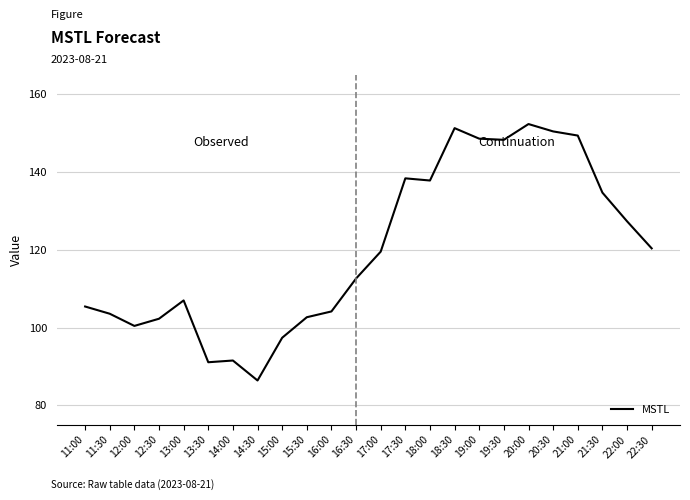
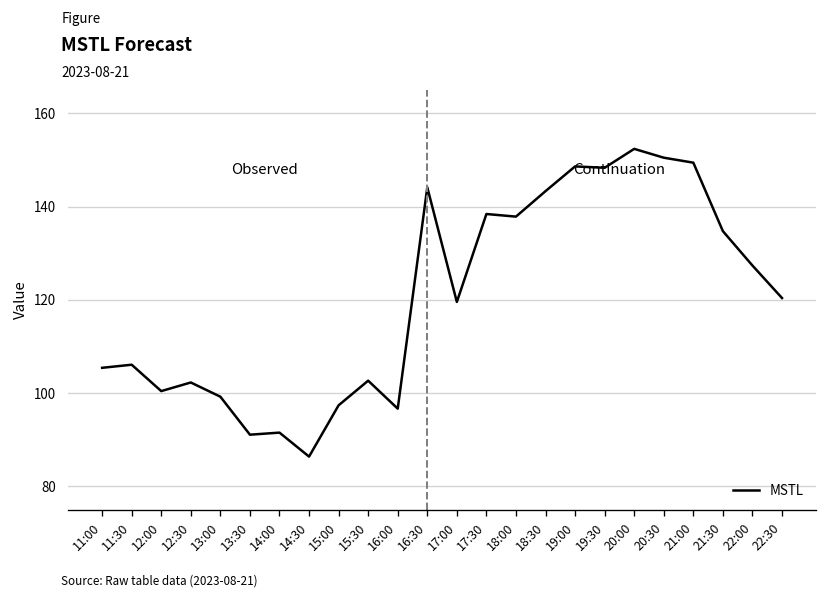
11:30: 104 -> 106
13:00: 107 -> 99
16:00: 104 -> 97
16:30: 113 -> 144
18:30: 151 -> 143
